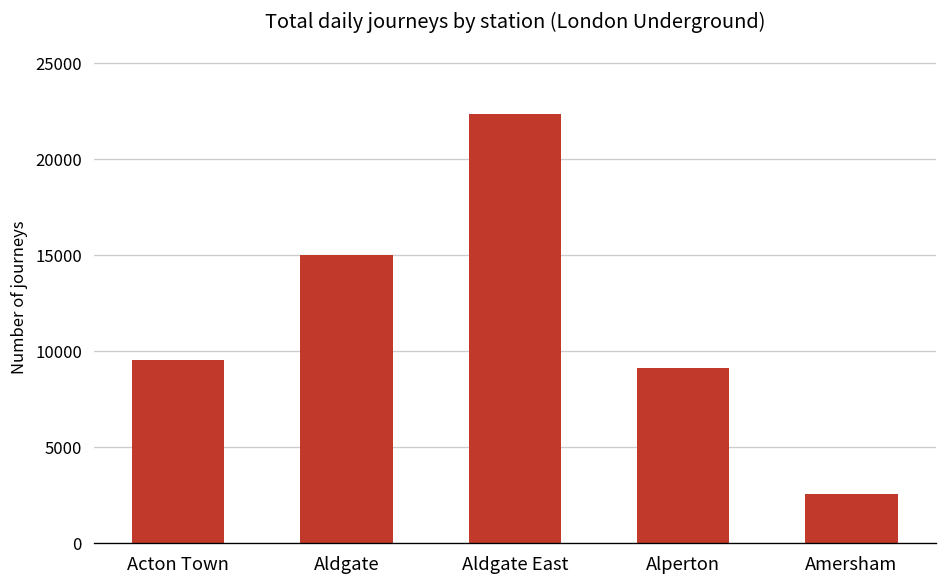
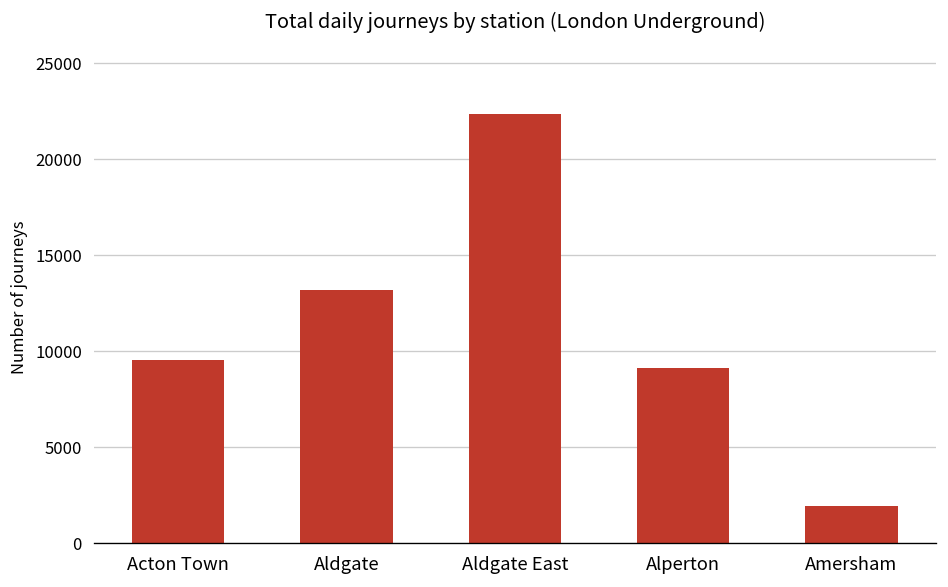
Aldgate: 15000 -> 13200
Amersham: 2600 -> 1900
